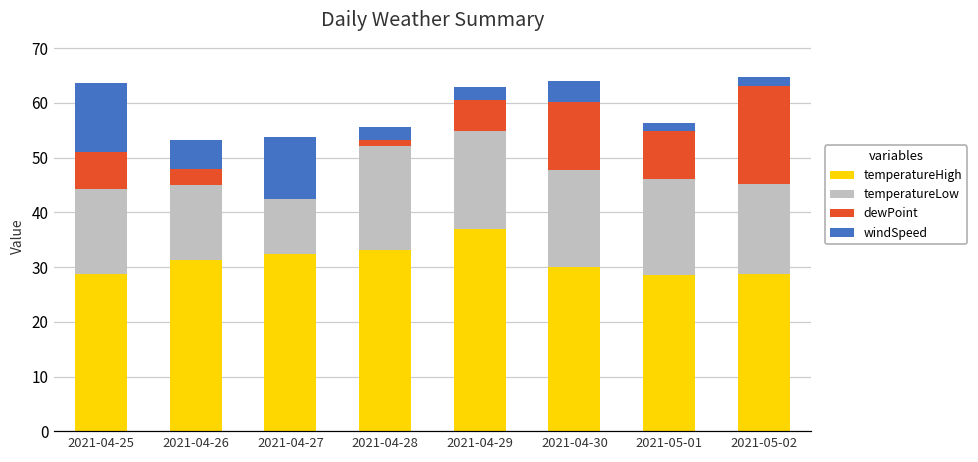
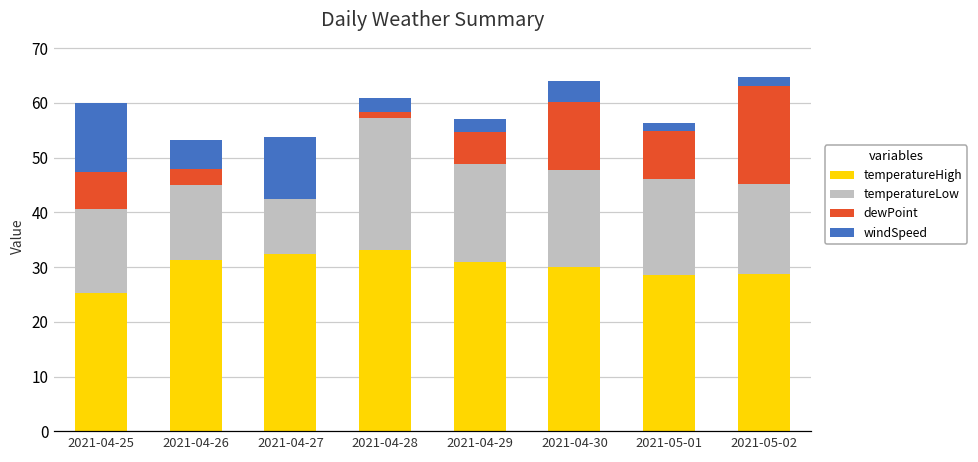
temperatureHigh, 2021-04-25: 29 -> 25
temperatureLow, 2021-04-28: 19 -> 24
temperatureHigh, 2021-04-29: 37 -> 31
